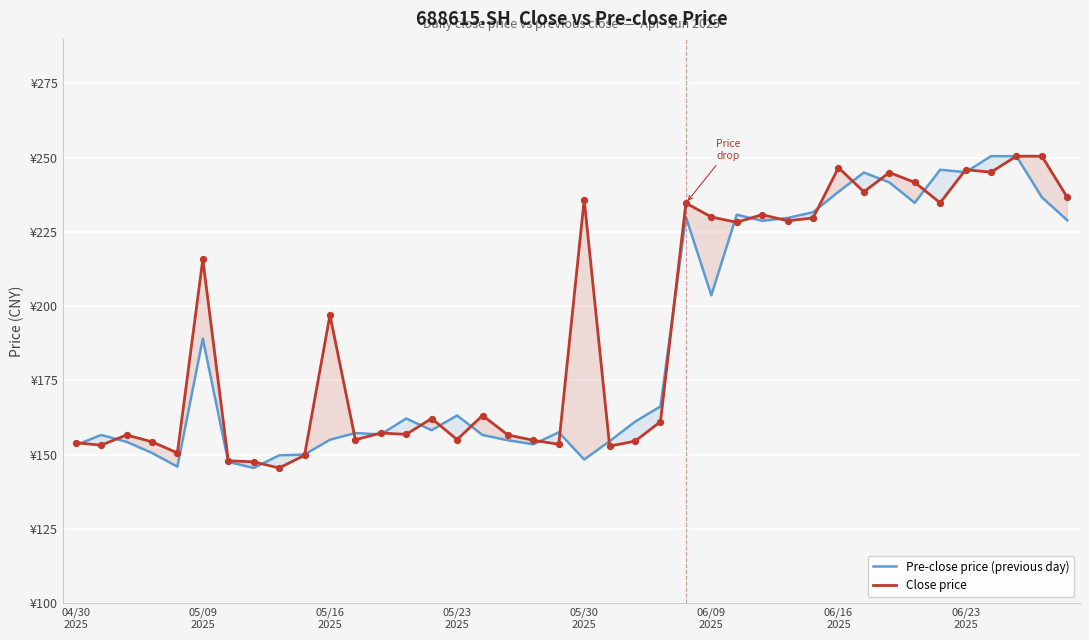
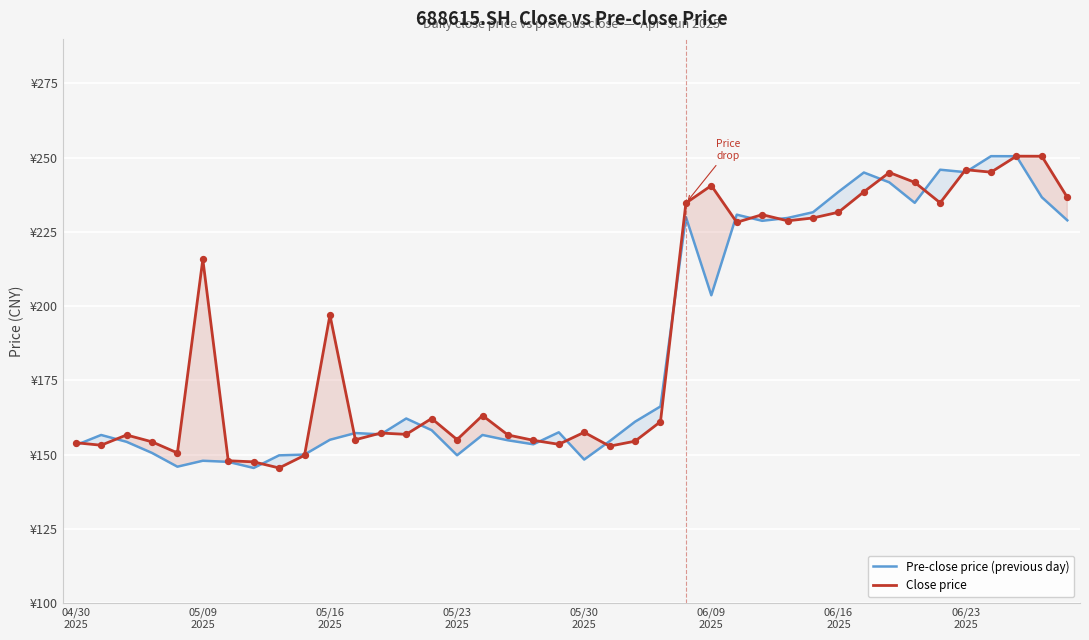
Pre-close price (previous day), 05/09 2025: ¥189 -> ¥148
Pre-close price (previous day), 05/23 2025: ¥163 -> ¥150
Close price, 05/30 2025: ¥236 -> ¥158
Close price, 06/09 2025: ¥230 -> ¥241
Close price, 06/16 2025: ¥247 -> ¥232
